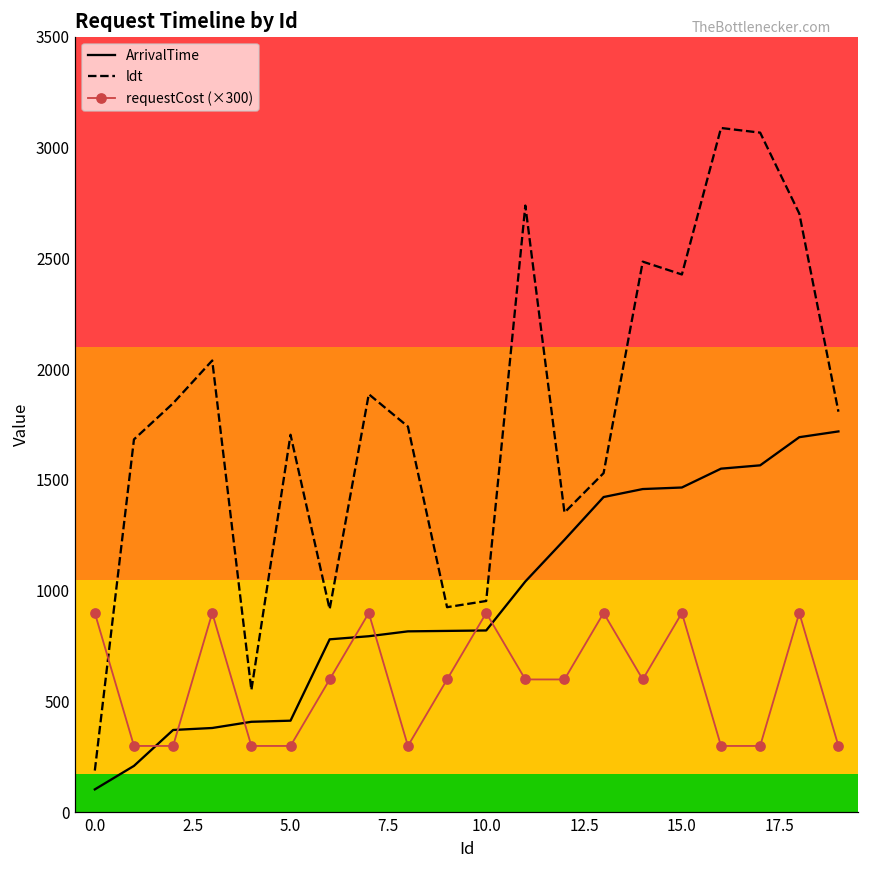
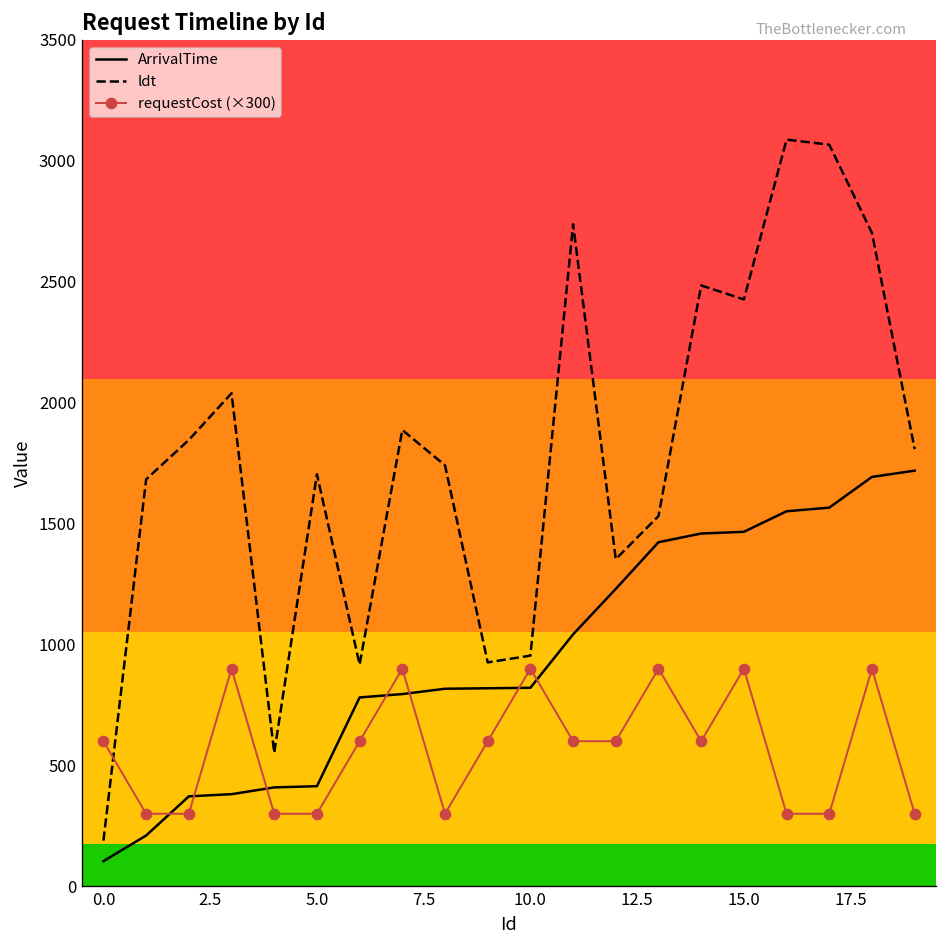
requestCost (×300), 0.0: 900 -> 600
